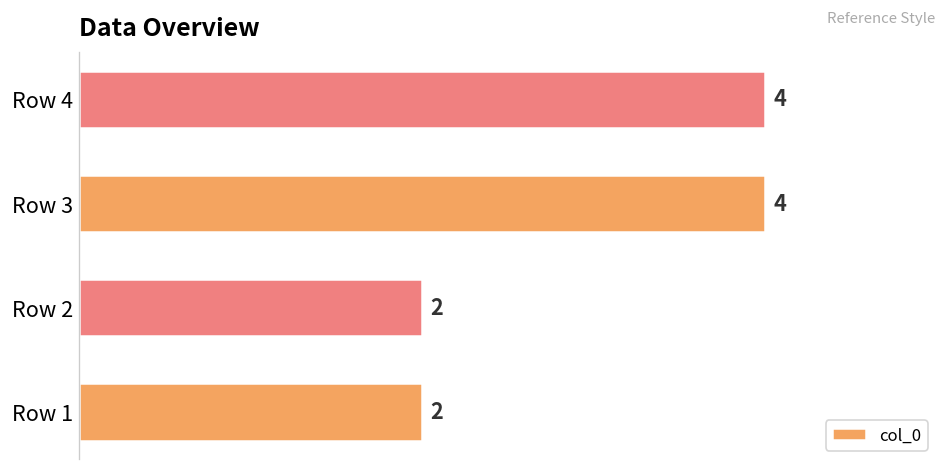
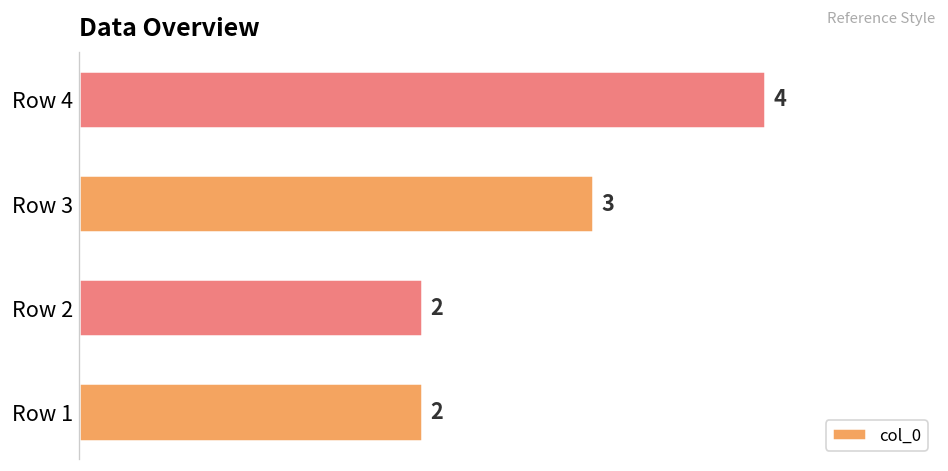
Row 3: 4 -> 3
